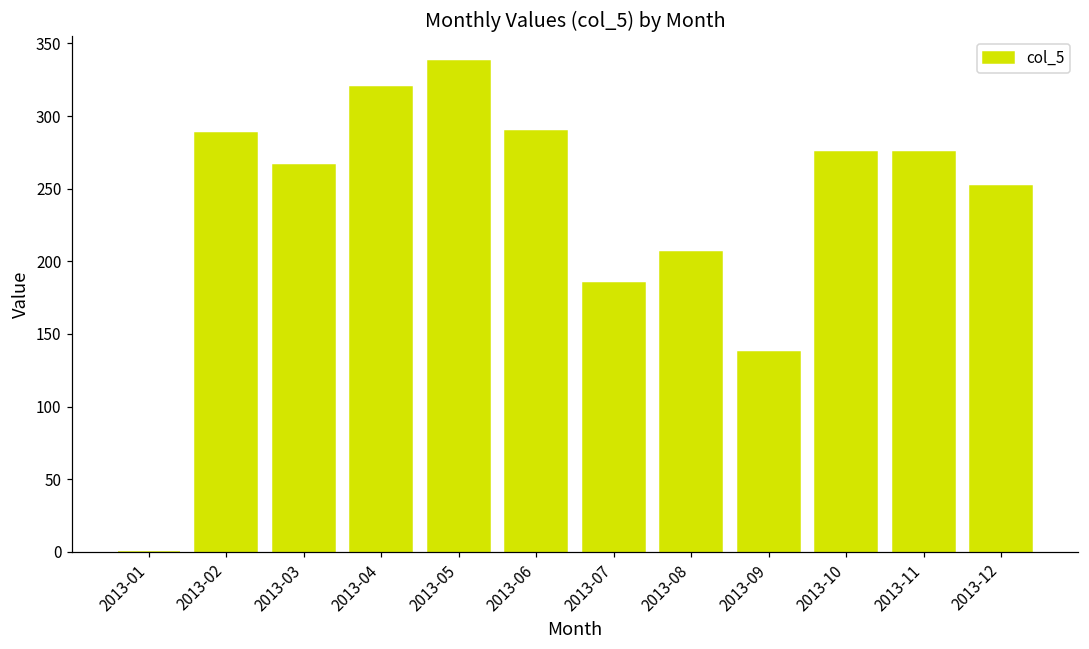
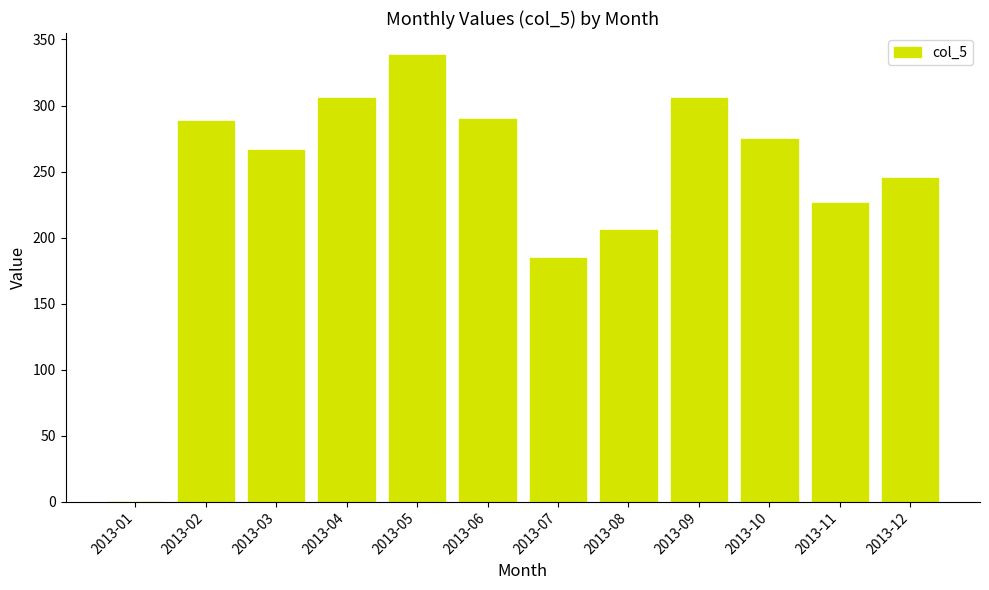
2013-04: 320 -> 306
2013-09: 138 -> 306
2013-11: 275 -> 226
2013-12: 252 -> 245
